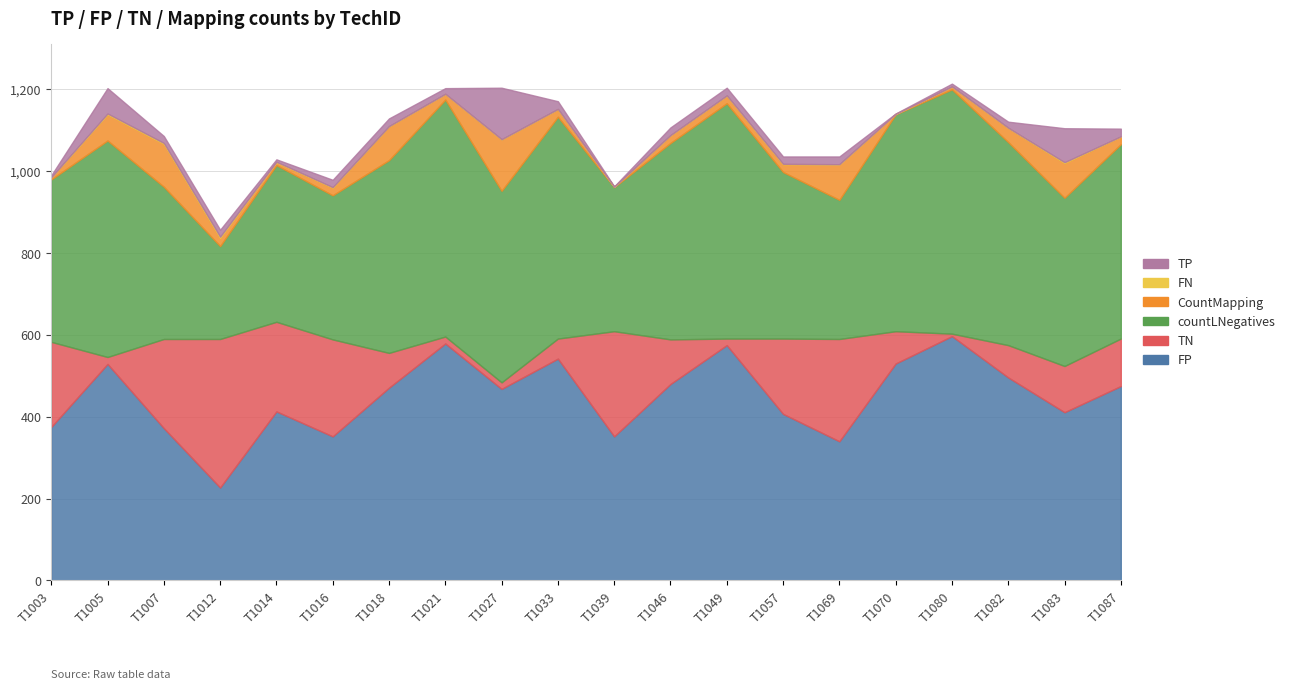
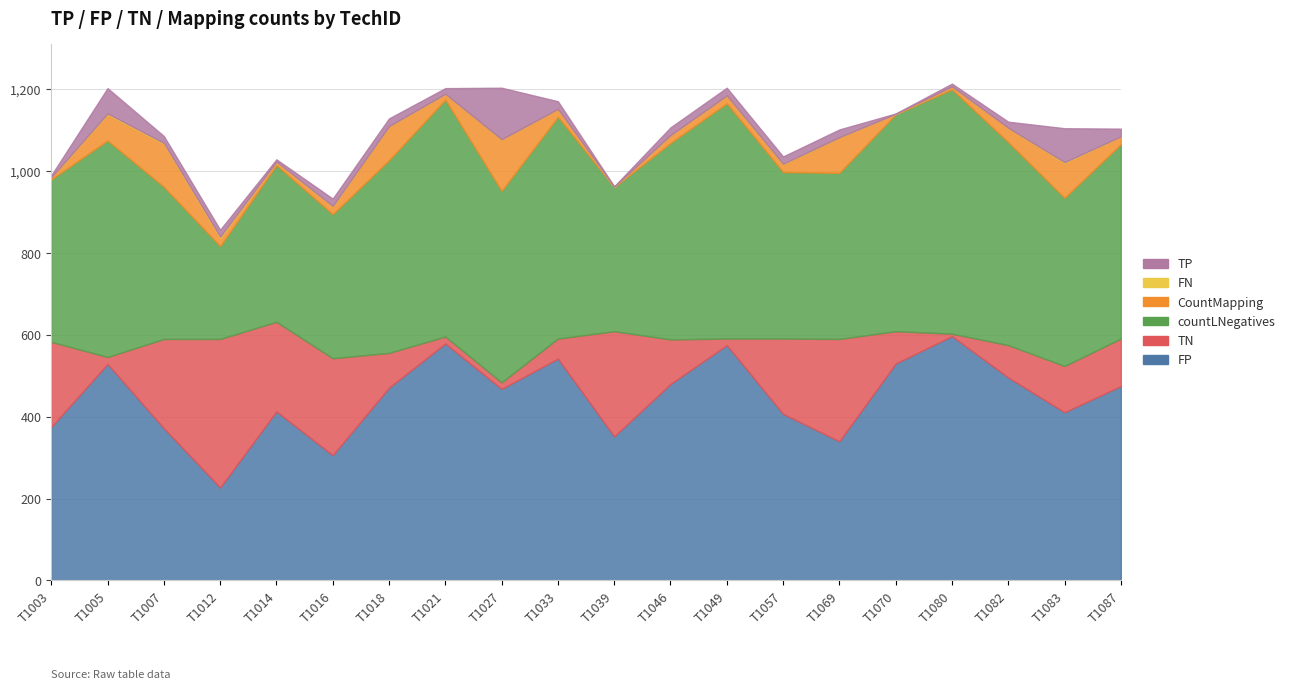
FP, T1016: 350 -> 310
countLNegatives, T1069: 340 -> 410
